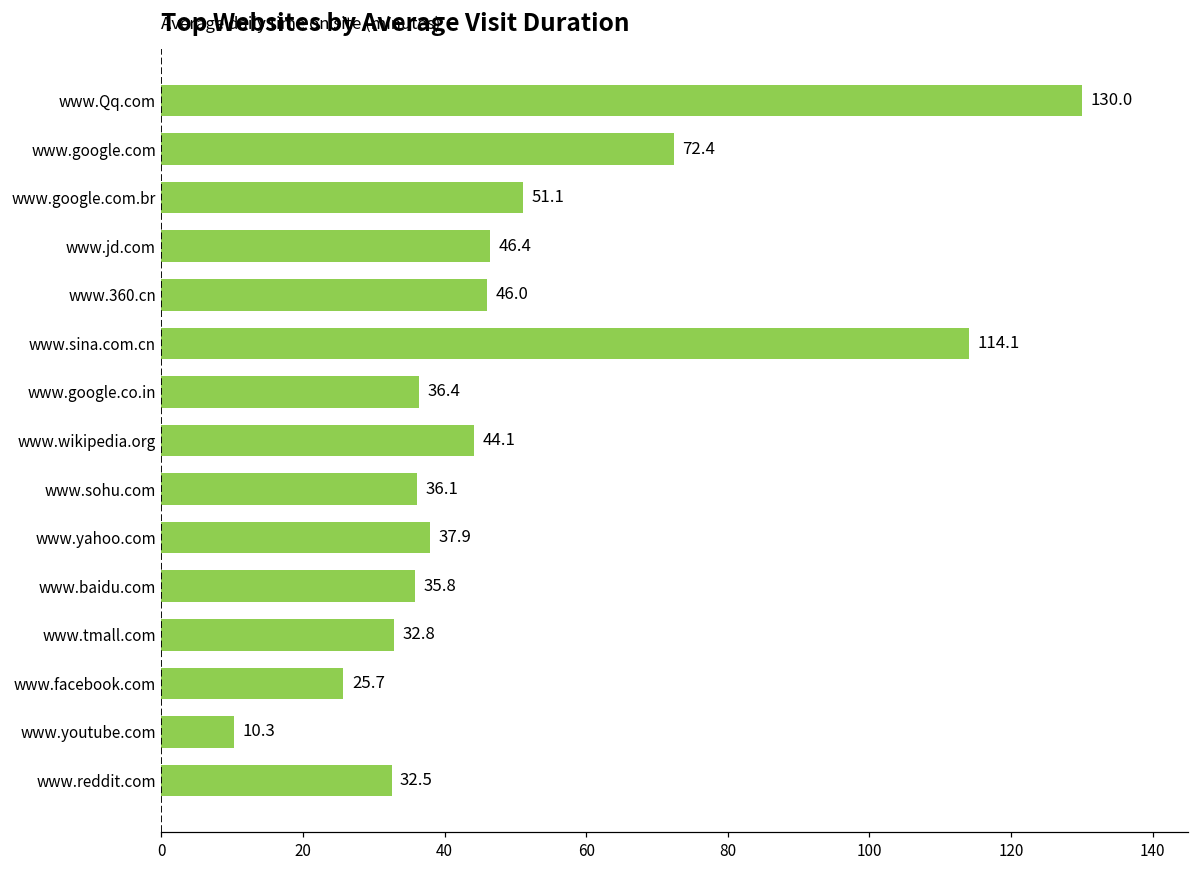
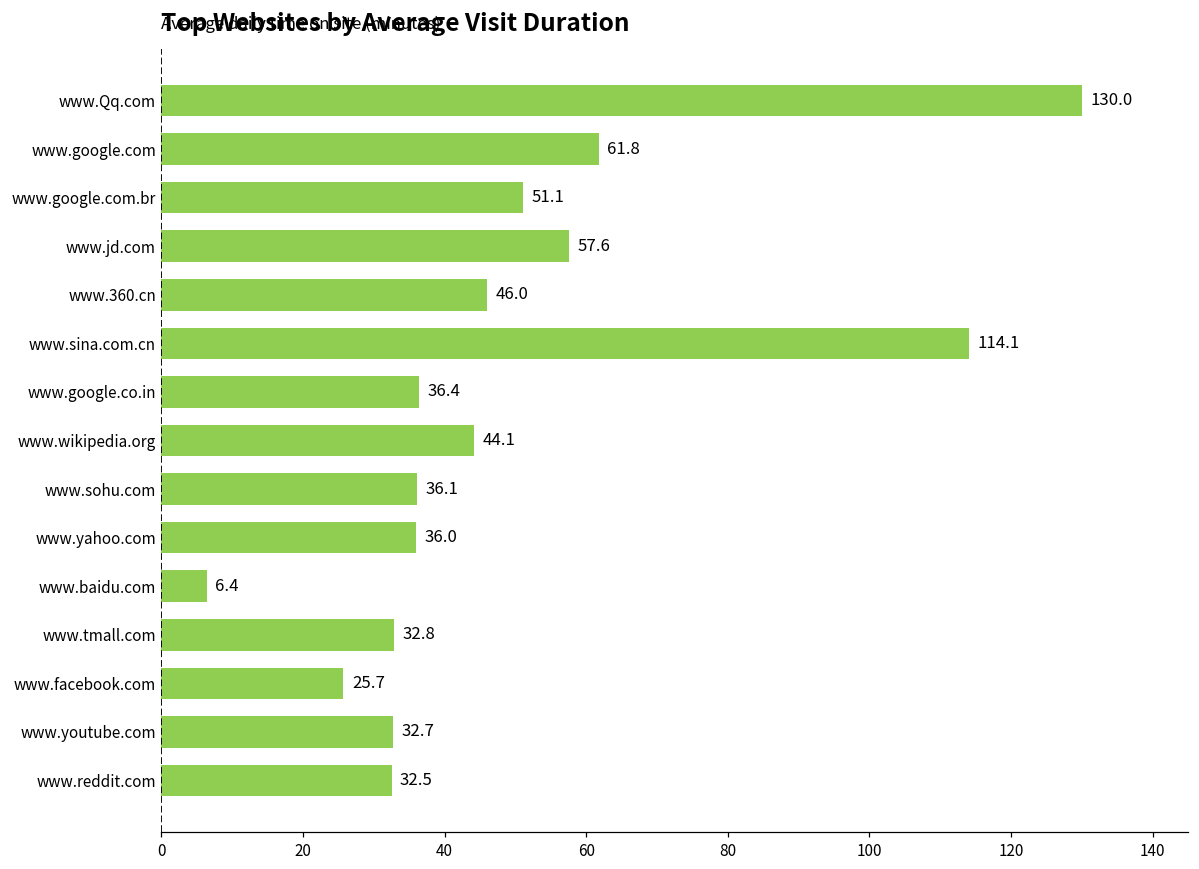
www.google.com: 72.4 -> 61.8
www.jd.com: 46.4 -> 57.6
www.yahoo.com: 37.9 -> 36.0
www.baidu.com: 35.8 -> 6.4
www.youtube.com: 10.3 -> 32.7
